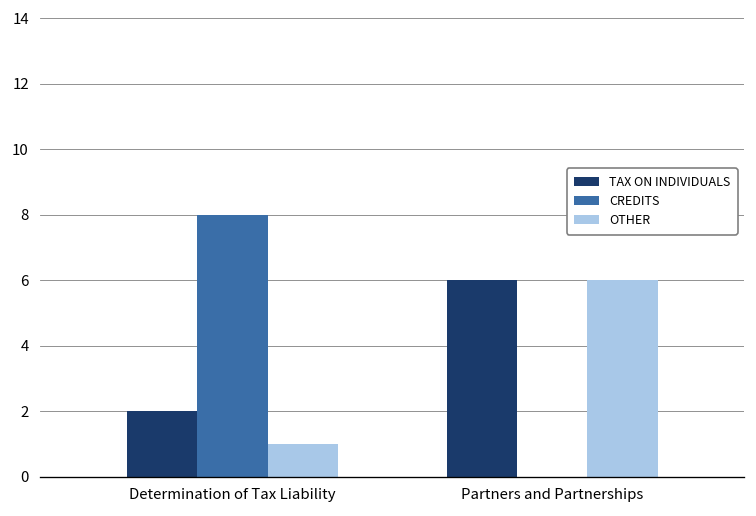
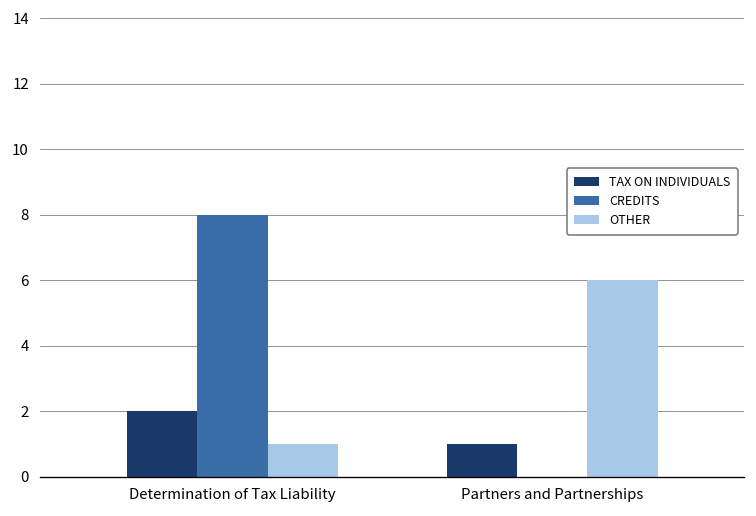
TAX ON INDIVIDUALS, Partners and Partnerships: 6 -> 1
